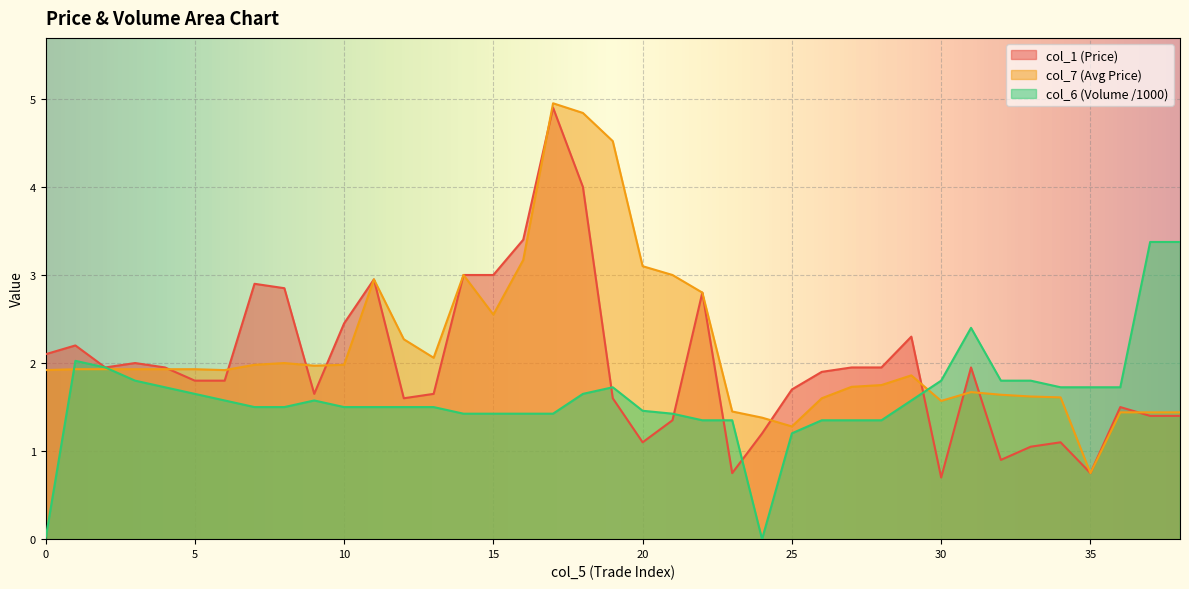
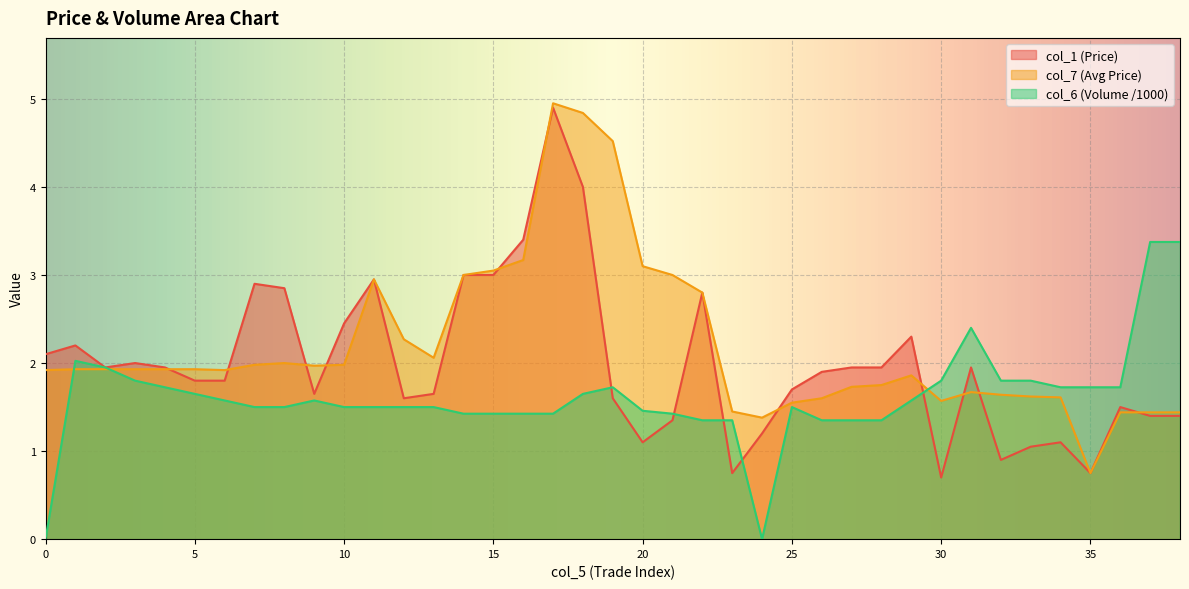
col_7 (Avg Price), 15: 2.6 -> 3.1
col_7 (Avg Price), 25: 1.3 -> 1.6
col_6 (Volume /1000), 25: 1.2 -> 1.5
